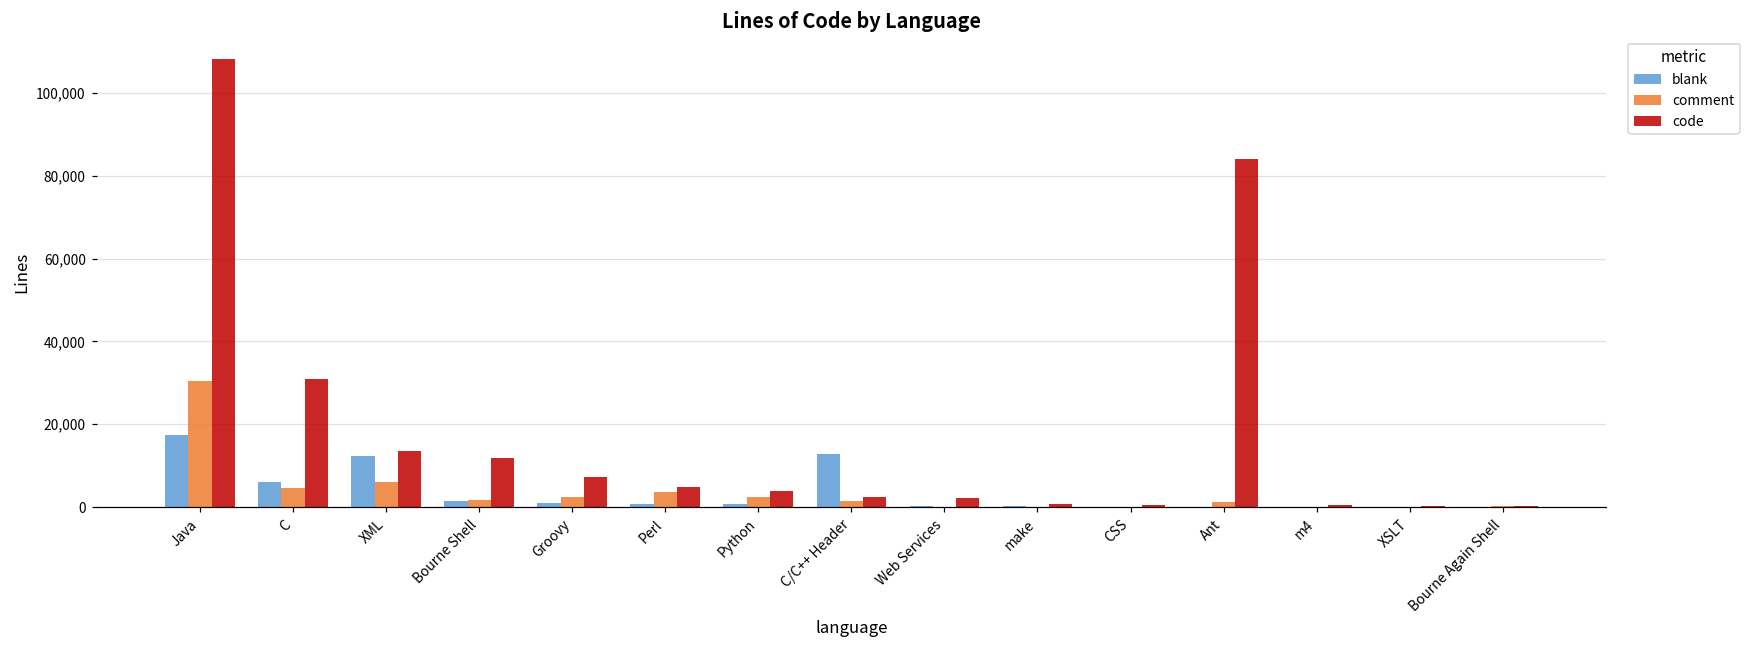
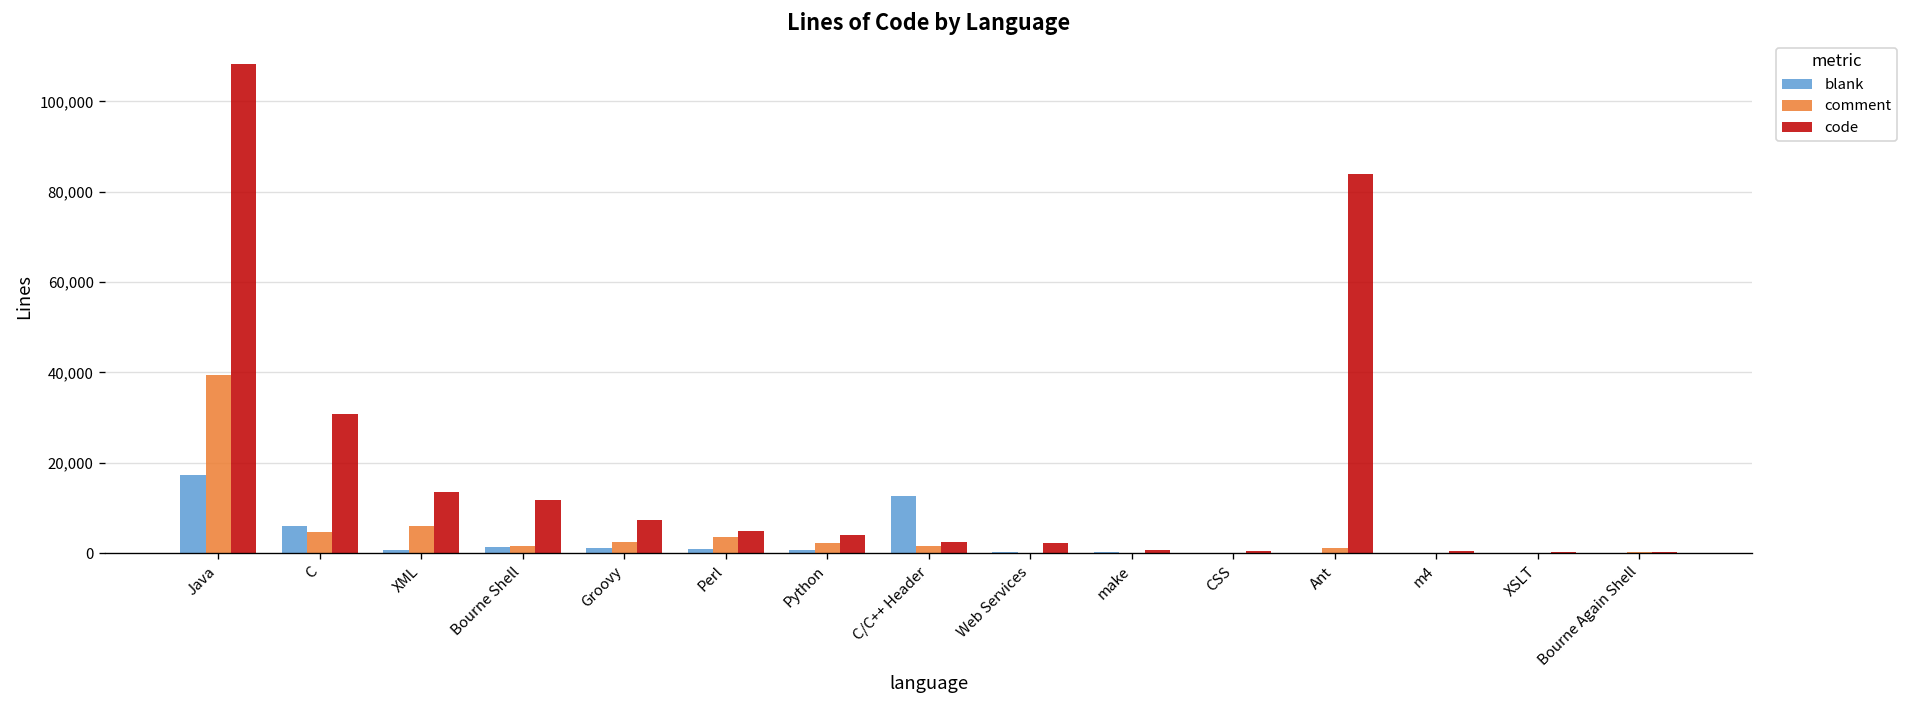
comment, Java: 31,000 -> 39,000
blank, XML: 12,000 -> 1,000
